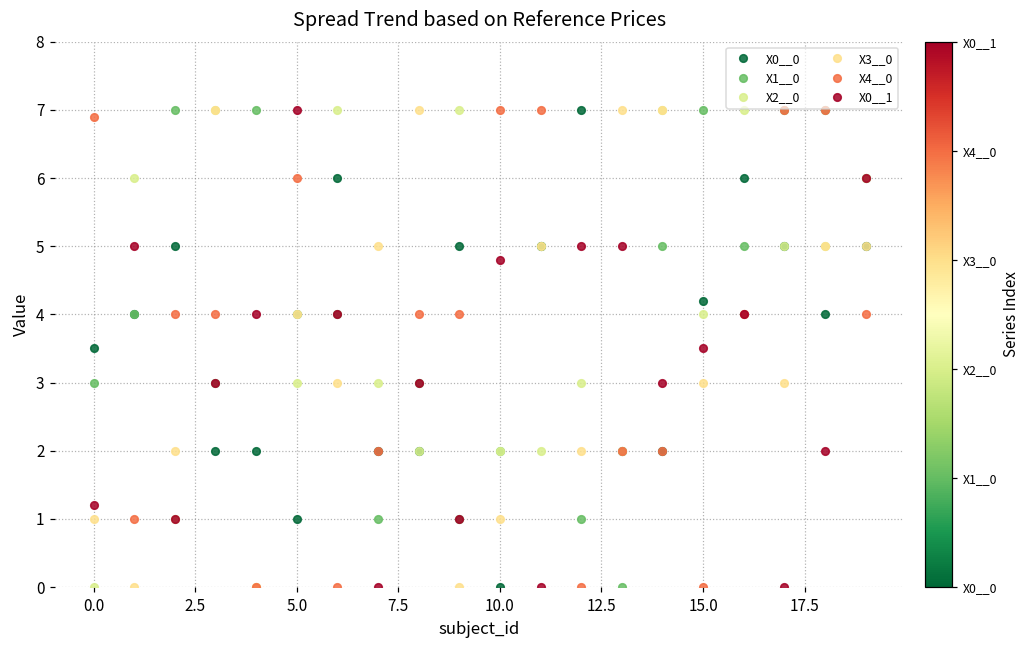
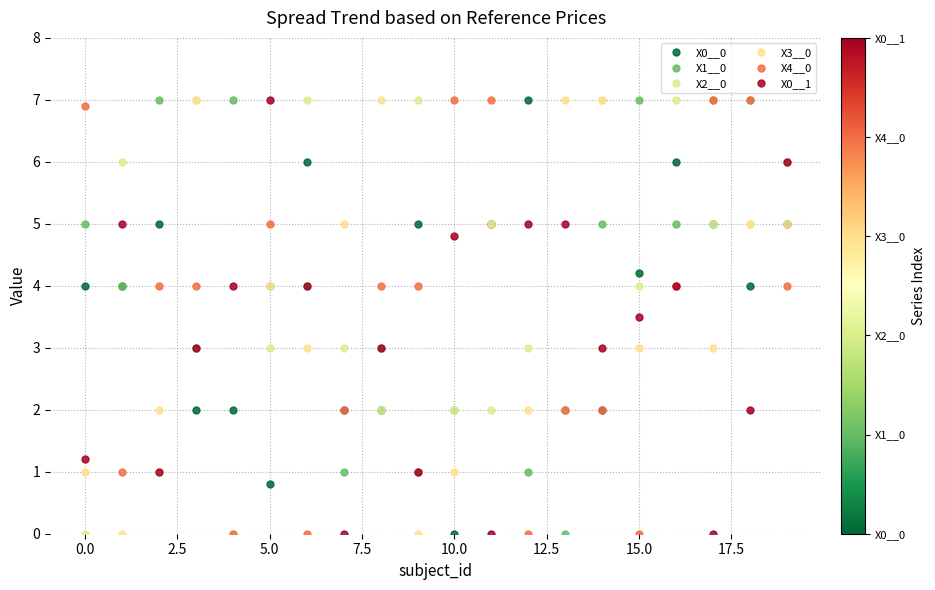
X0__0, 0.0: 3.5 -> 4.0
X1__0, 0.0: 3 -> 5
X0__0, 5.0: 1.0 -> 0.8
X4__0, 5.0: 6 -> 5
